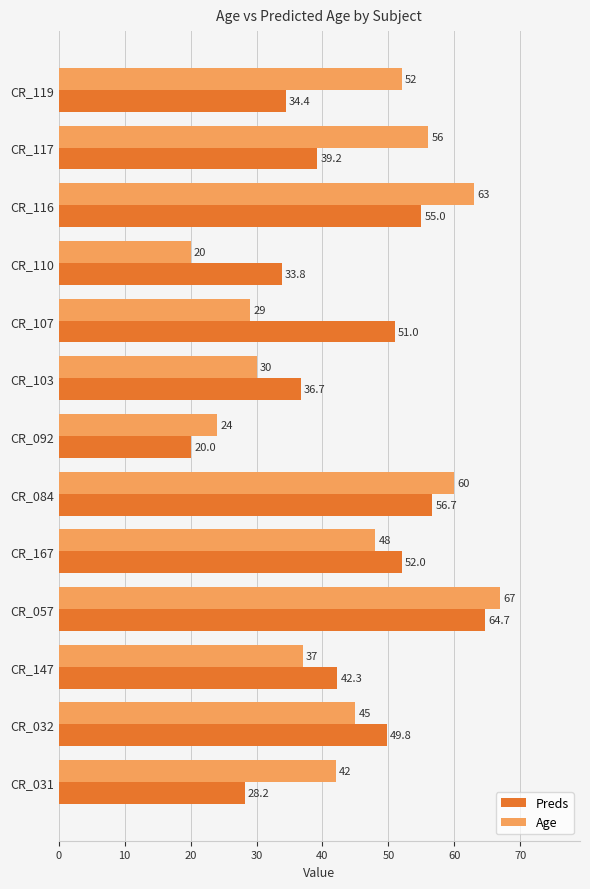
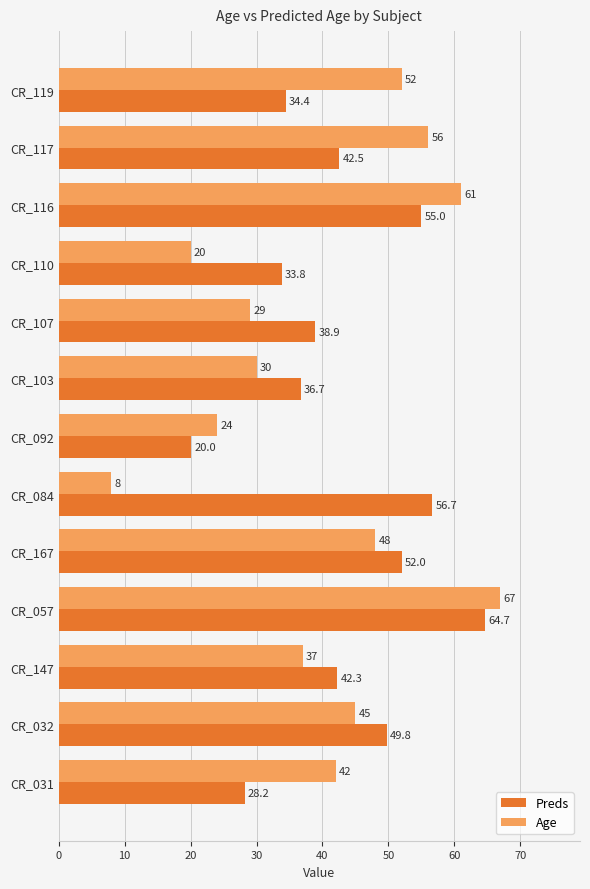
Preds, CR_117: 39.2 -> 42.5
Age, CR_116: 63 -> 61
Preds, CR_107: 51.0 -> 38.9
Age, CR_084: 60 -> 8
